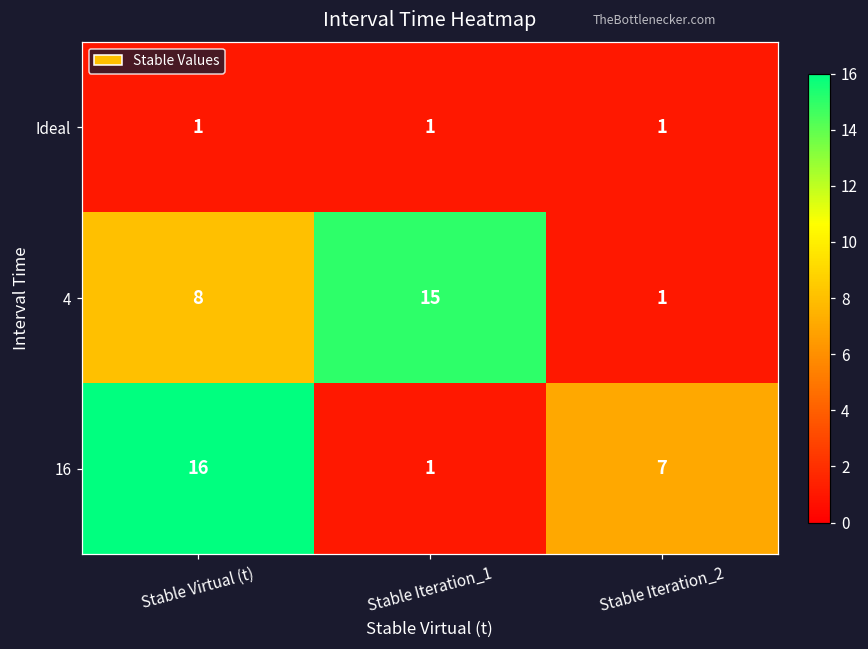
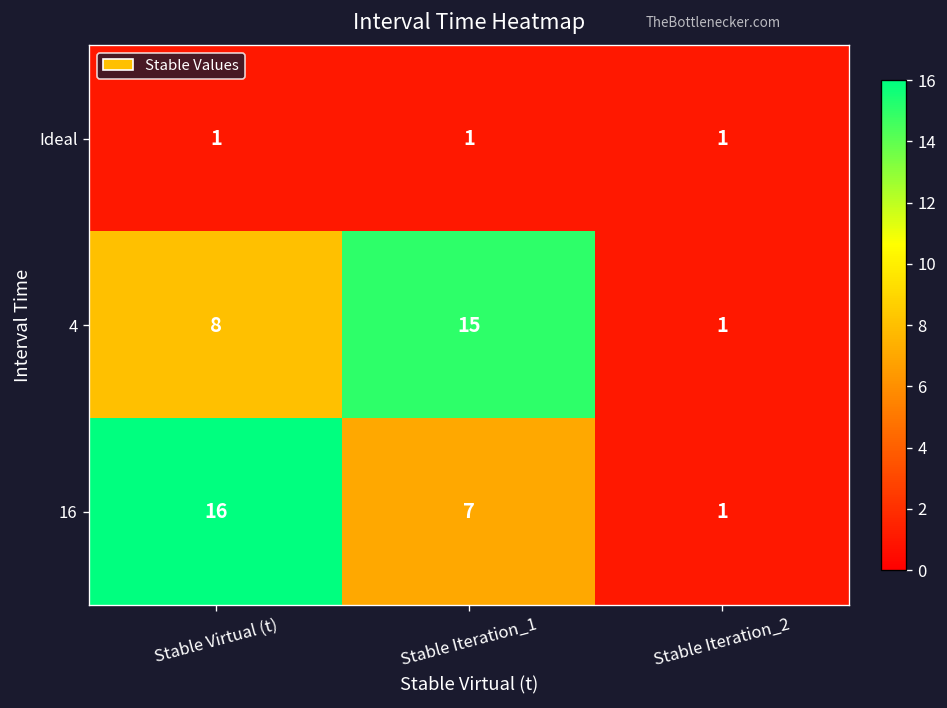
16, Stable Iteration_1: 1 -> 7
16, Stable Iteration_2: 7 -> 1
